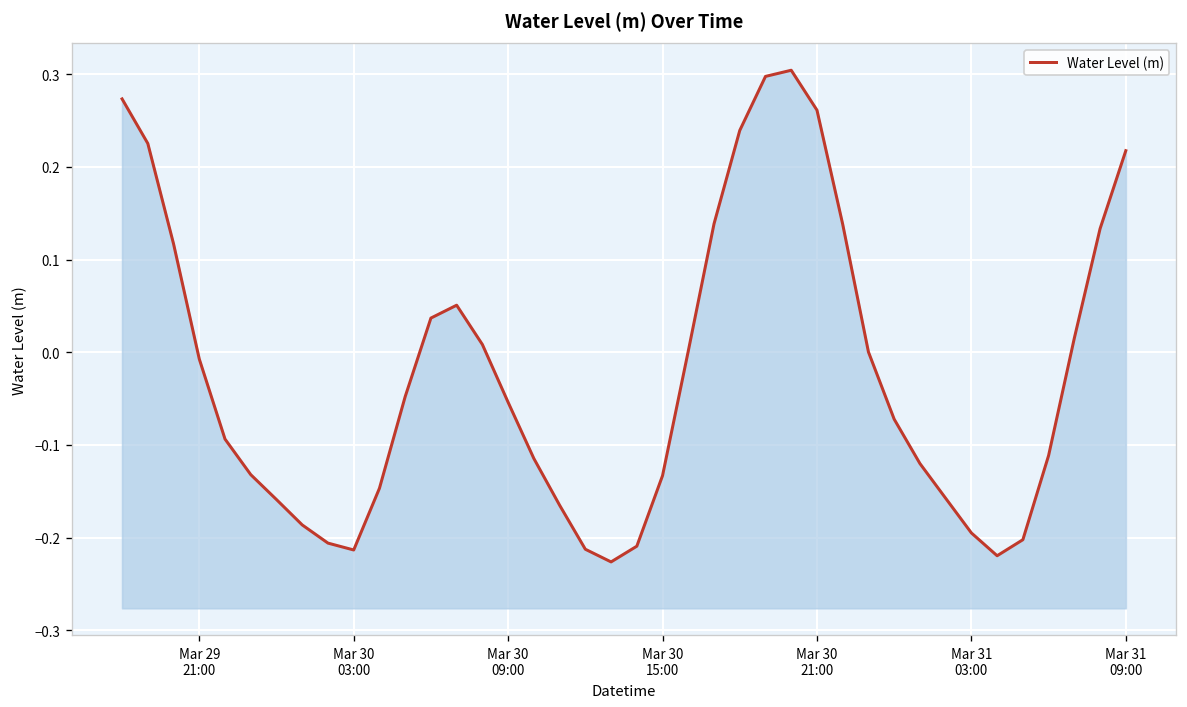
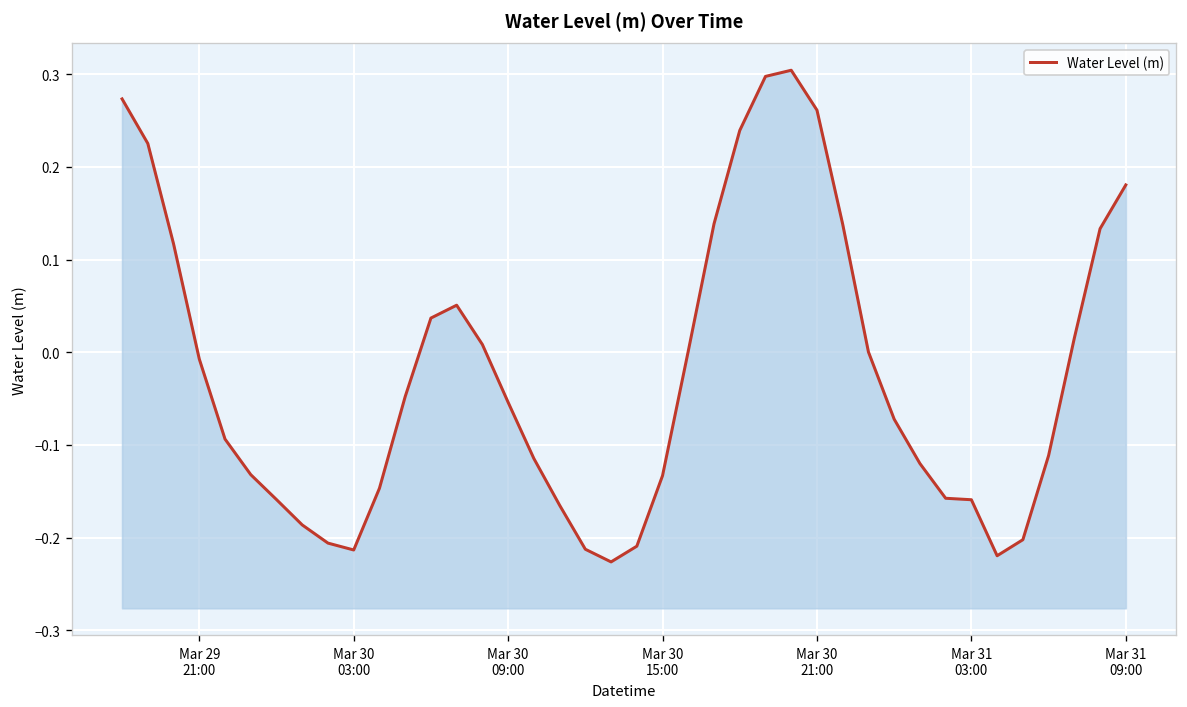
Mar 31 03:00: -0.20 -> -0.16
Mar 31 09:00: 0.22 -> 0.18
